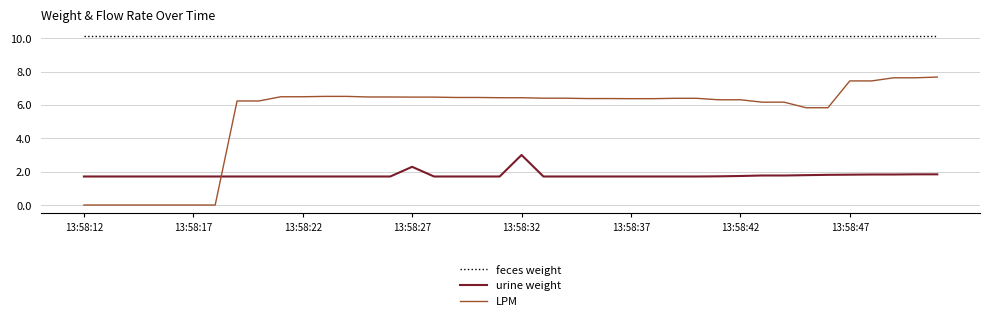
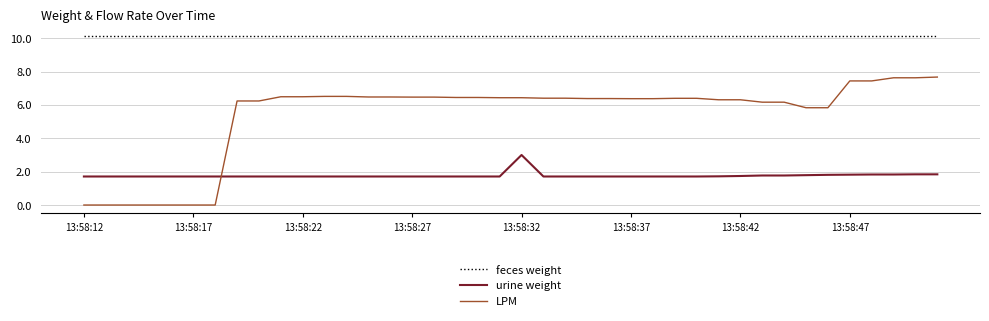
urine weight, 13:58:27: 2.3 -> 1.7
